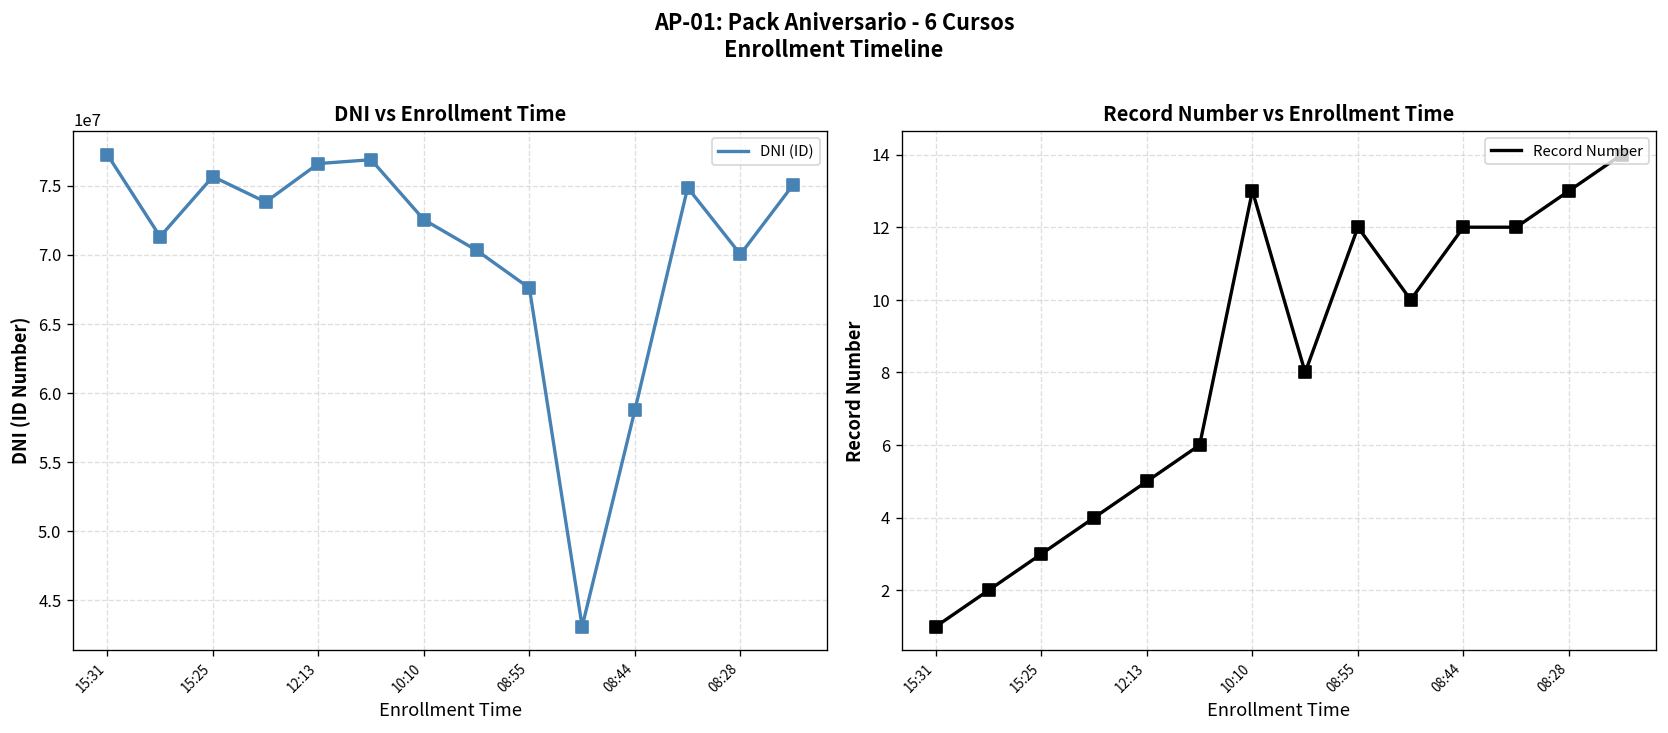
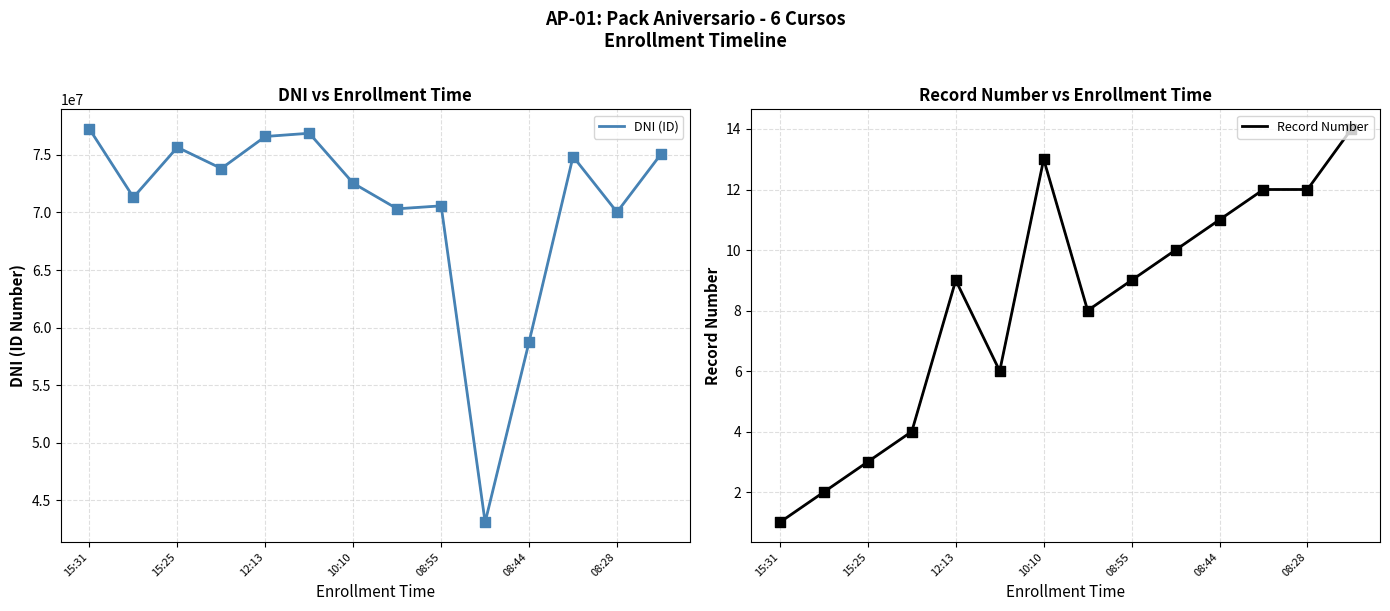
DNI vs Enrollment Time, 08:55: 67600000 -> 70600000
Record Number vs Enrollment Time, 12:13: 5 -> 9
Record Number vs Enrollment Time, 08:55: 12 -> 9
Record Number vs Enrollment Time, 08:44: 12 -> 11
Record Number vs Enrollment Time, 08:28: 13 -> 12
